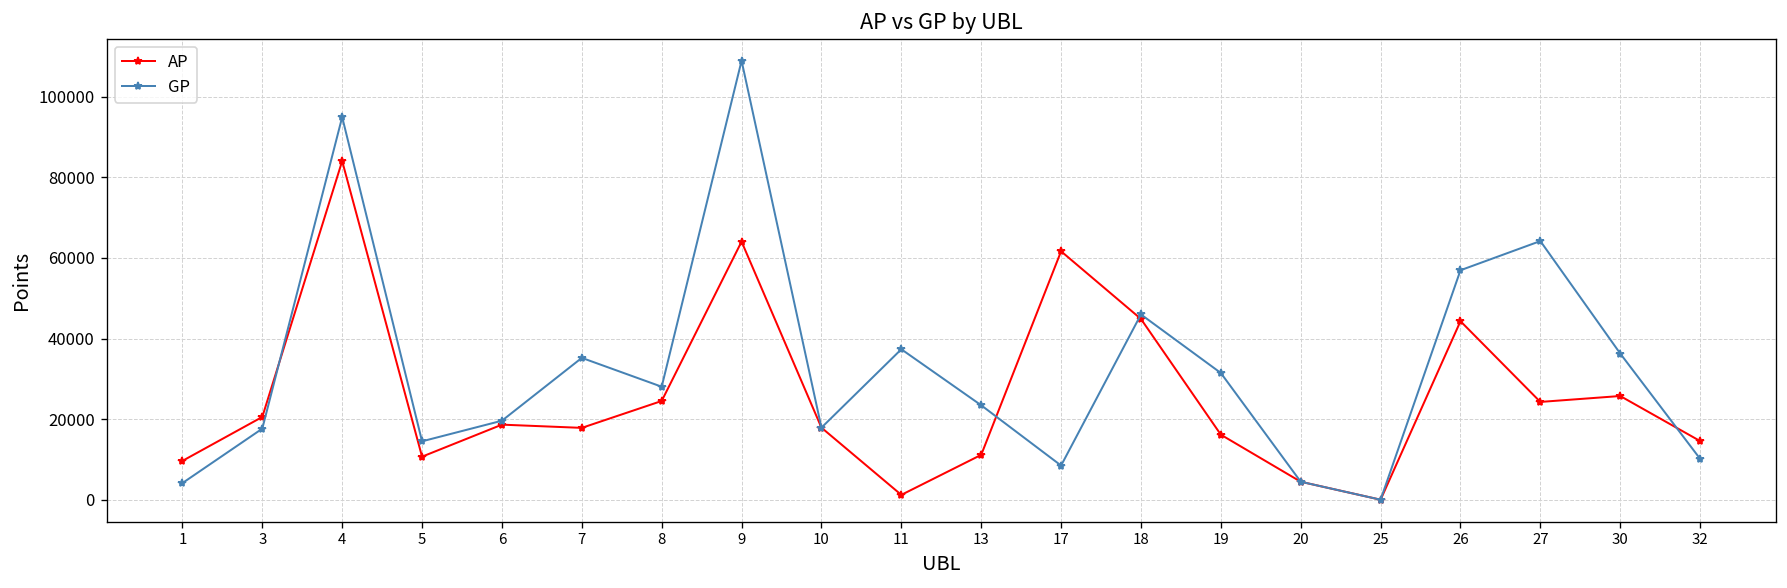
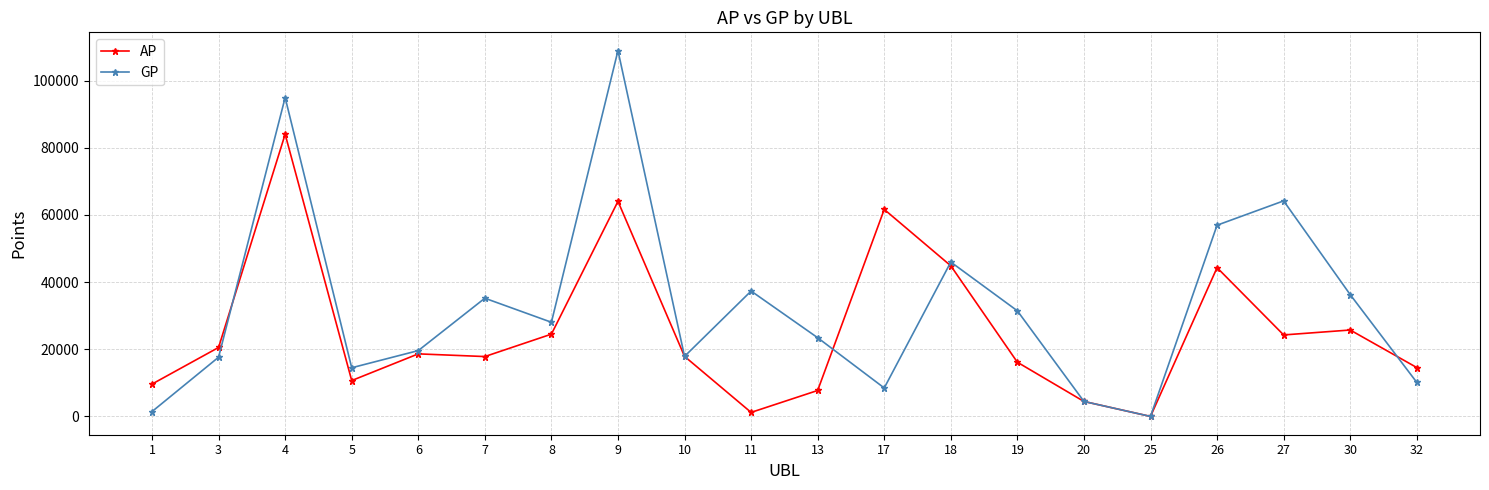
GP, 1: 4000 -> 1000
AP, 13: 11000 -> 8000
